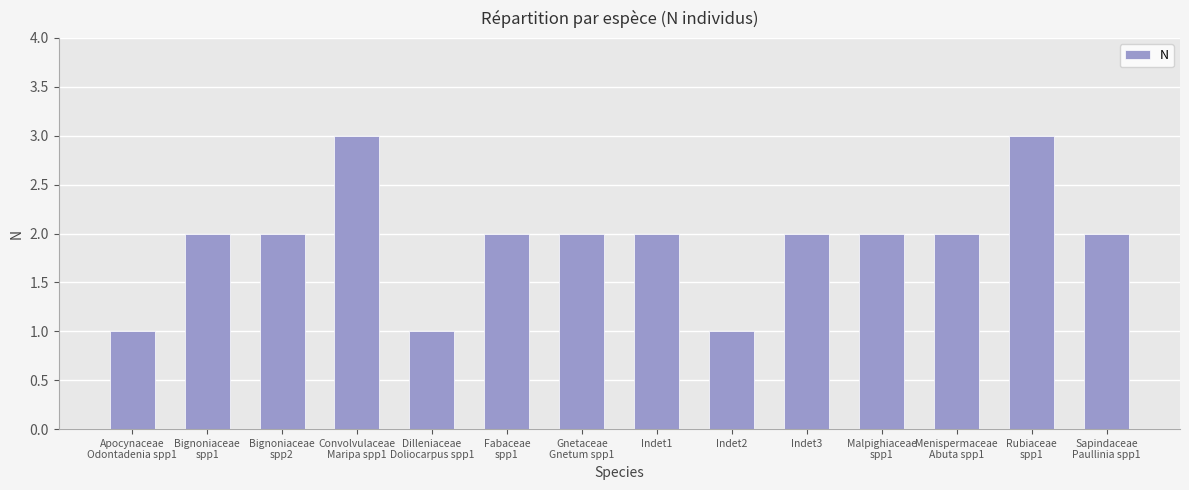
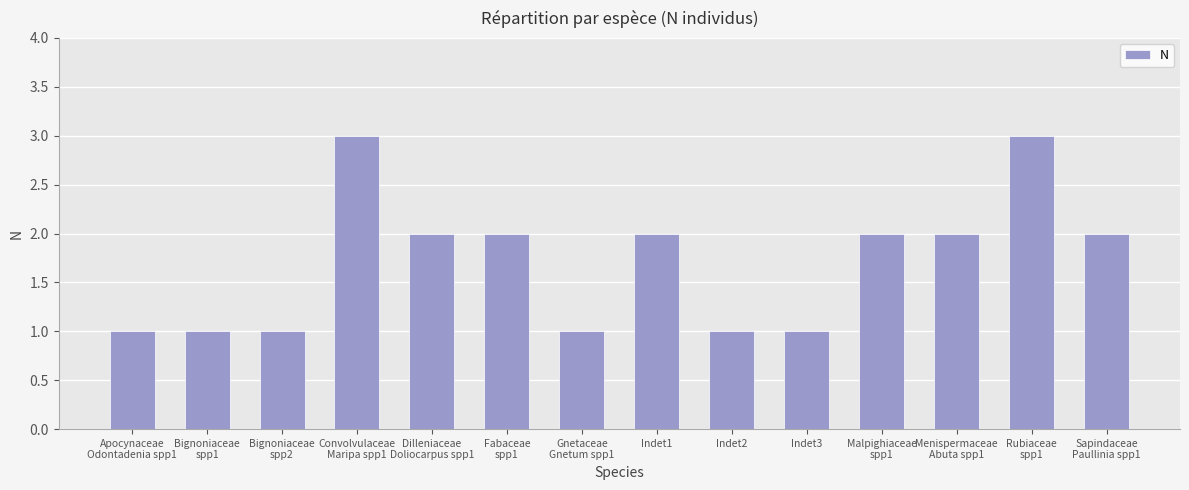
Bignoniaceae spp1: 2 -> 1
Bignoniaceae spp2: 2 -> 1
Dilleniaceae Doliocarpus spp1: 1 -> 2
Gnetaceae Gnetum spp1: 2 -> 1
Indet3: 2 -> 1
